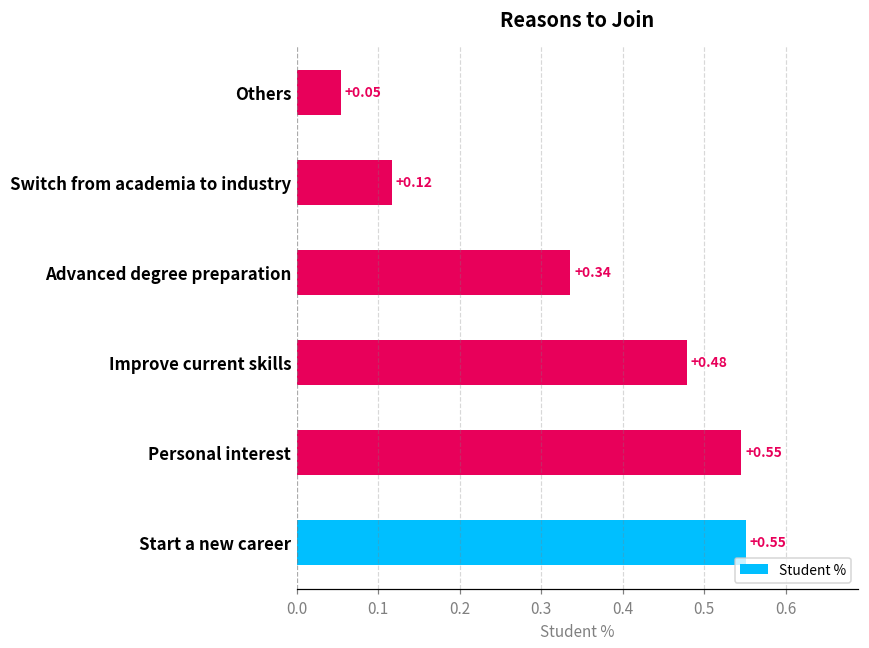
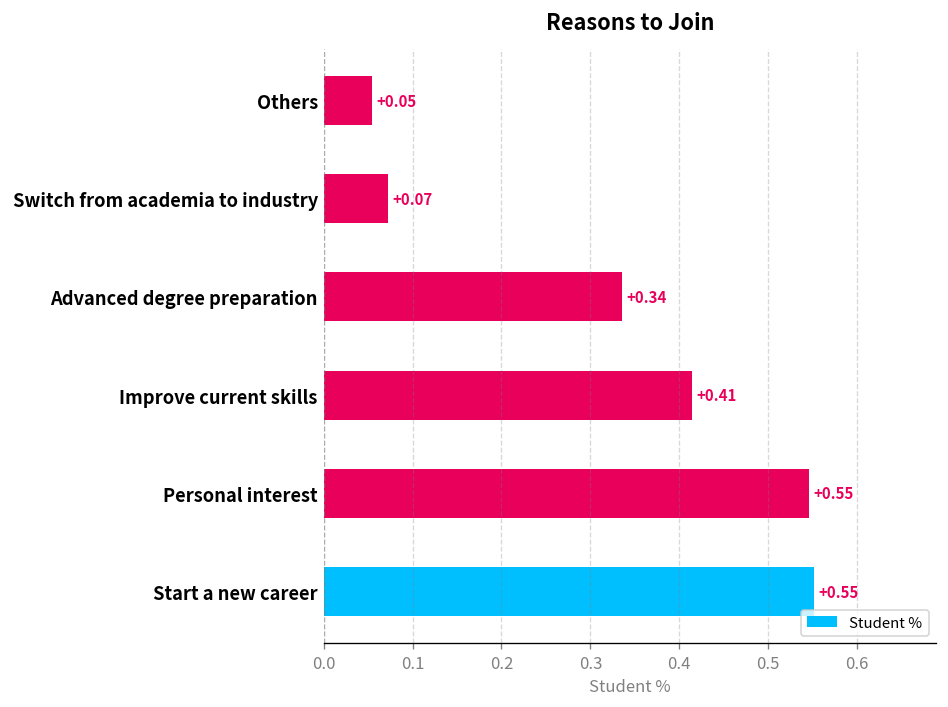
Switch from academia to industry: +0.12 -> +0.07
Improve current skills: +0.48 -> +0.41
